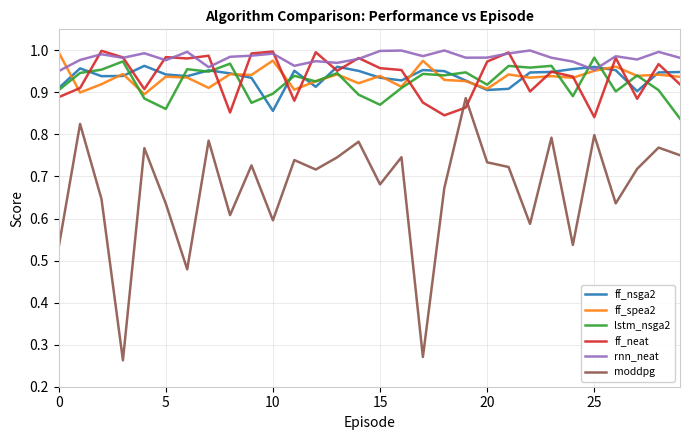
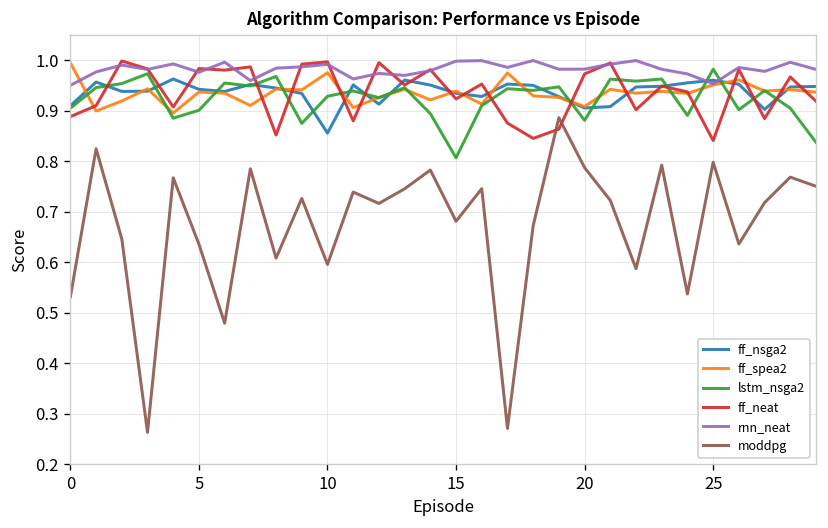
lstm_nsga2, 5: 0.86 -> 0.90
lstm_nsga2, 10: 0.90 -> 0.93
lstm_nsga2, 15: 0.87 -> 0.81
ff_neat, 15: 0.96 -> 0.92
lstm_nsga2, 20: 0.92 -> 0.88
moddpg, 20: 0.73 -> 0.79
